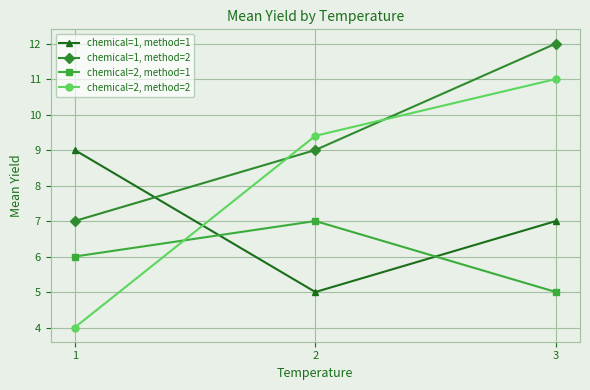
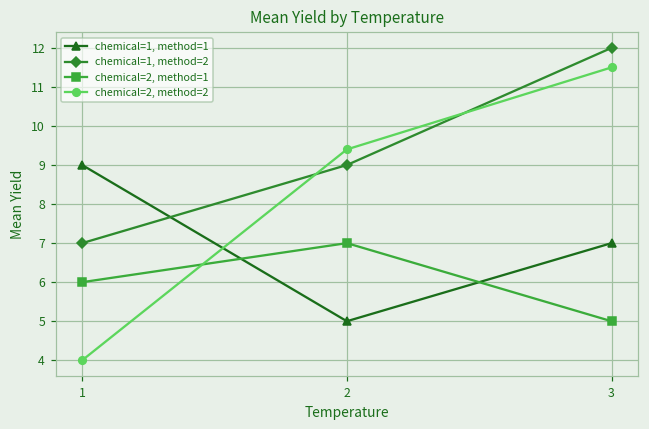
chemical=2, method=2, 3: 11.0 -> 11.5
